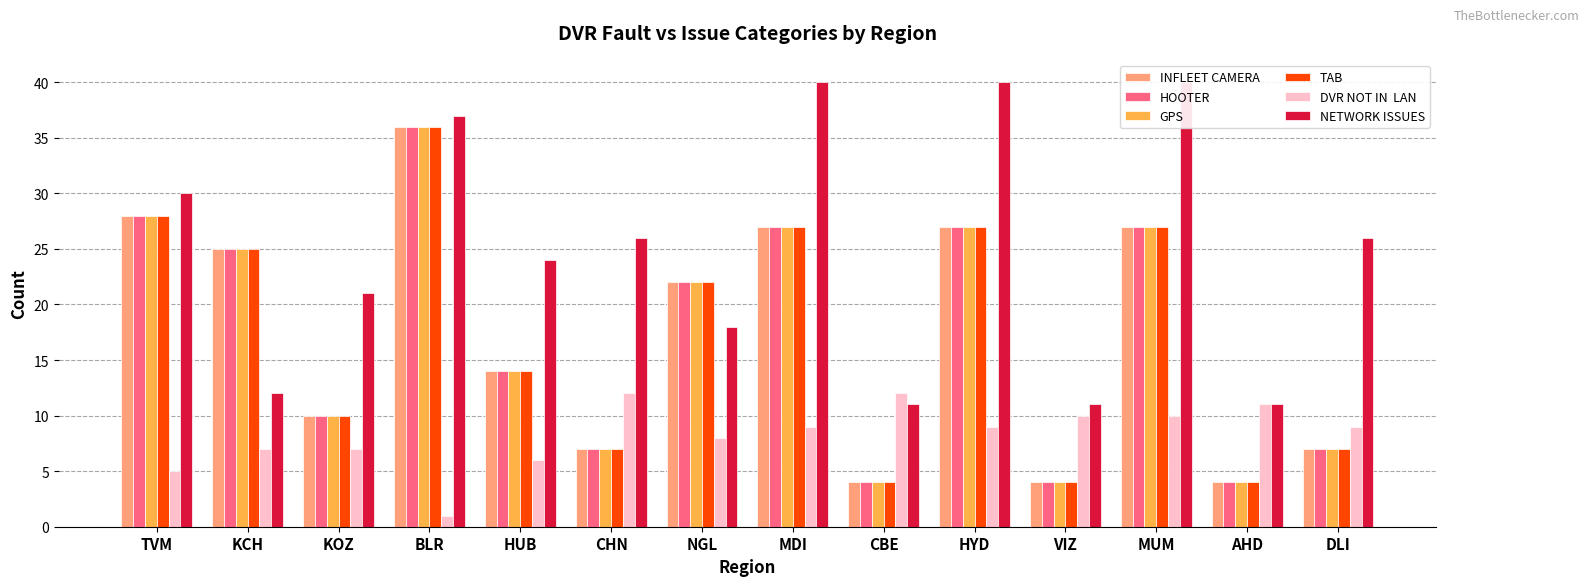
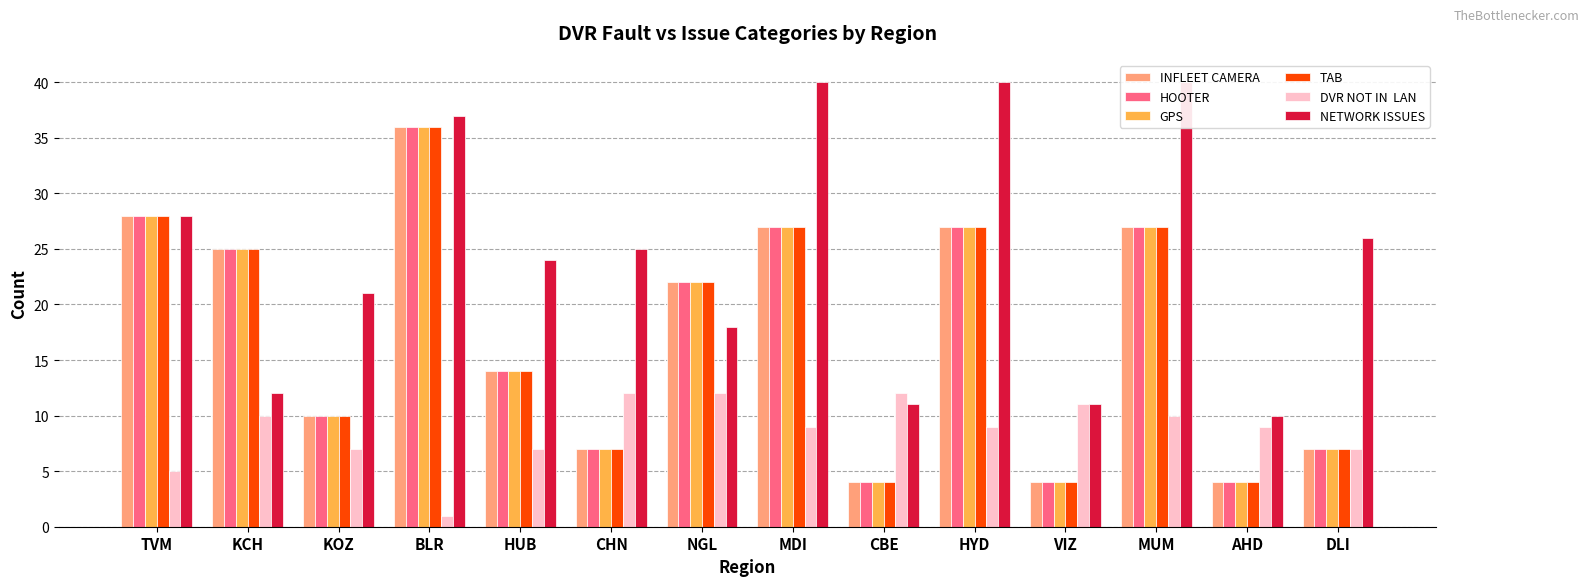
NETWORK ISSUES, TVM: 30 -> 28
DVR NOT IN LAN, KCH: 7 -> 10
DVR NOT IN LAN, HUB: 6 -> 7
NETWORK ISSUES, CHN: 26 -> 25
DVR NOT IN LAN, NGL: 8 -> 12
DVR NOT IN LAN, VIZ: 10 -> 11
DVR NOT IN LAN, AHD: 11 -> 9
NETWORK ISSUES, AHD: 11 -> 10
DVR NOT IN LAN, DLI: 9 -> 7
